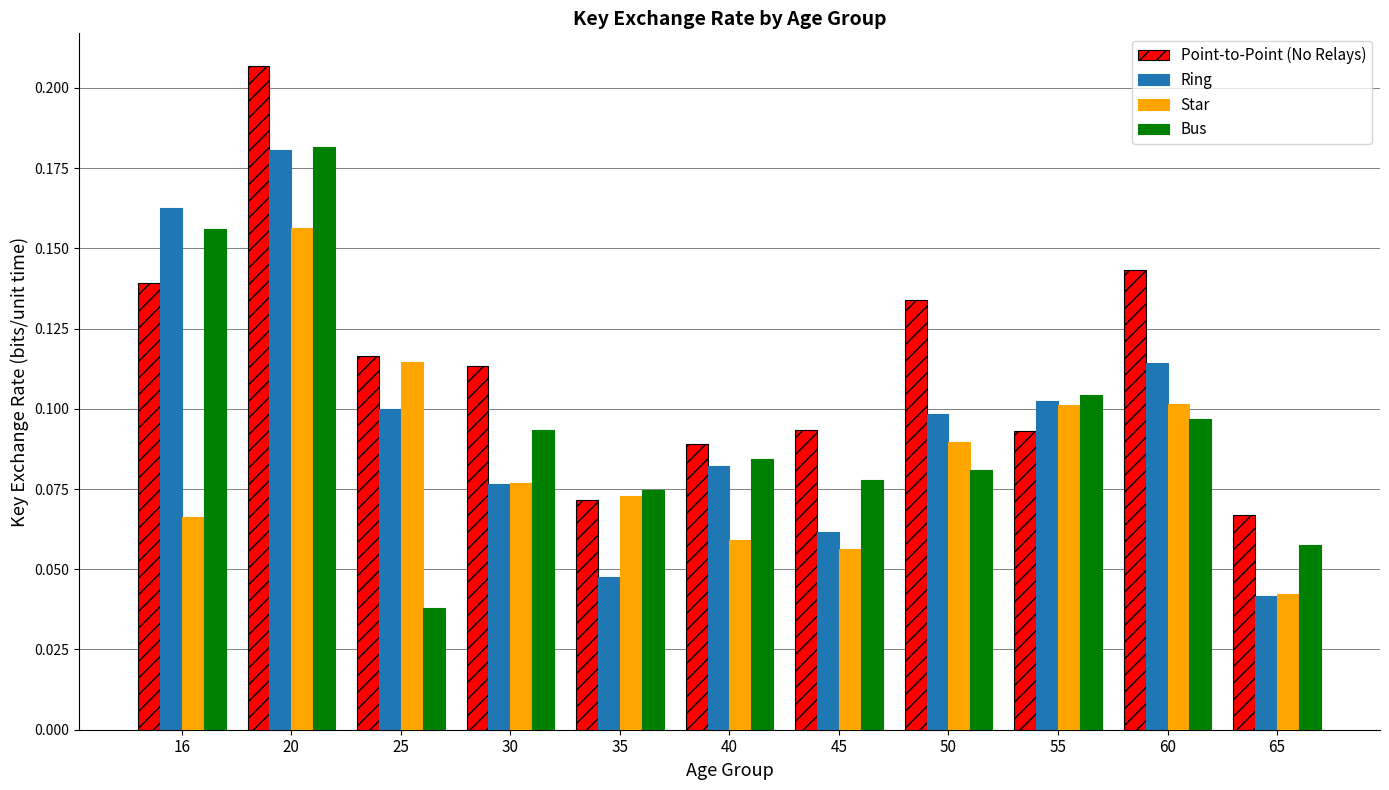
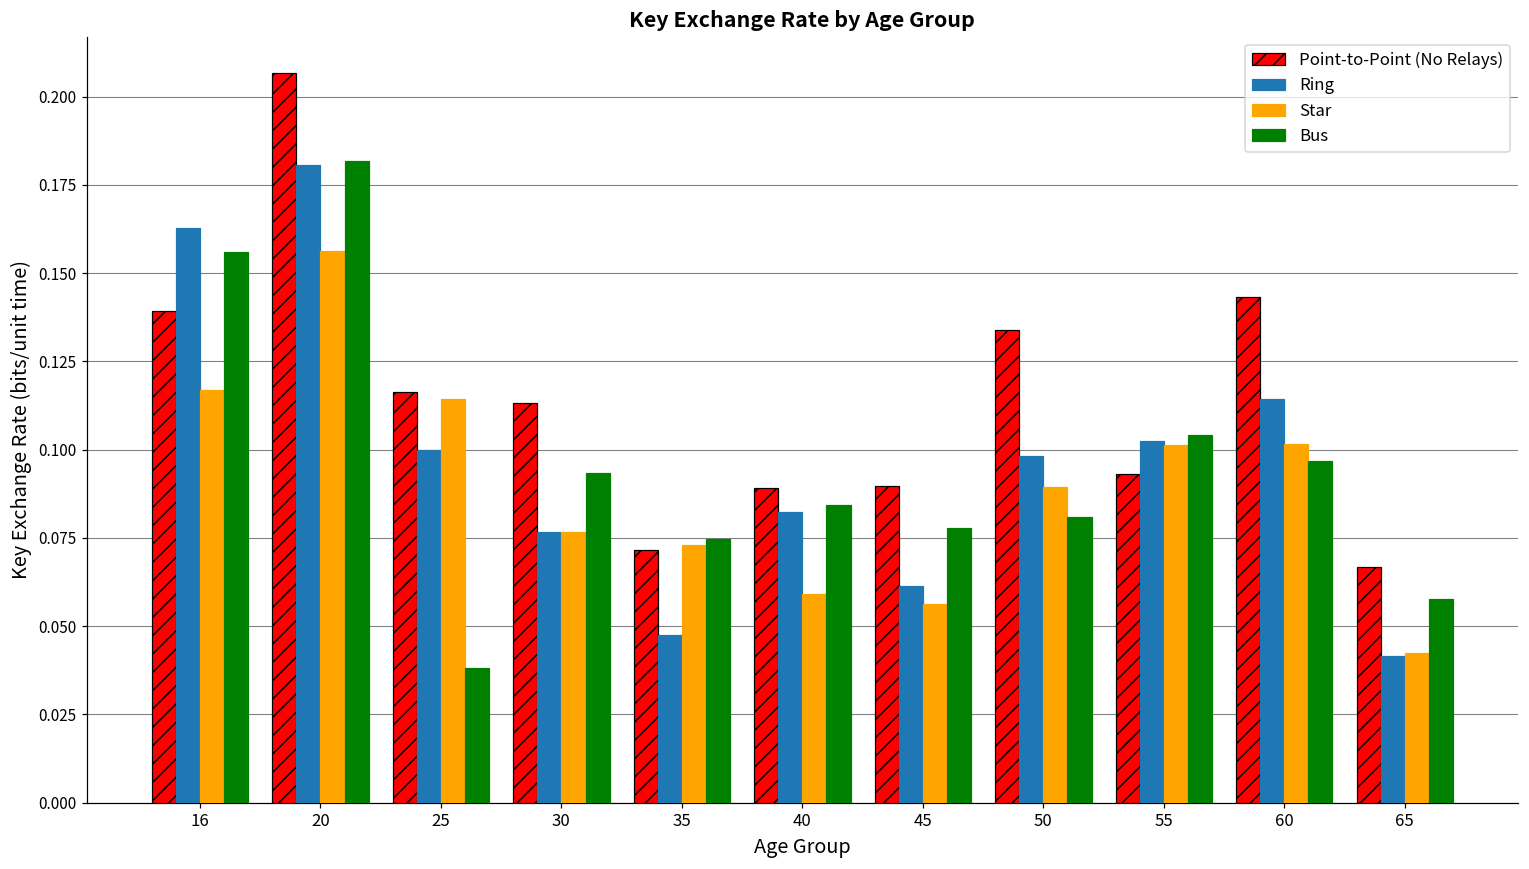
Star, 16: 0.066 -> 0.117
Point-to-Point (No Relays), 45: 0.093 -> 0.090
